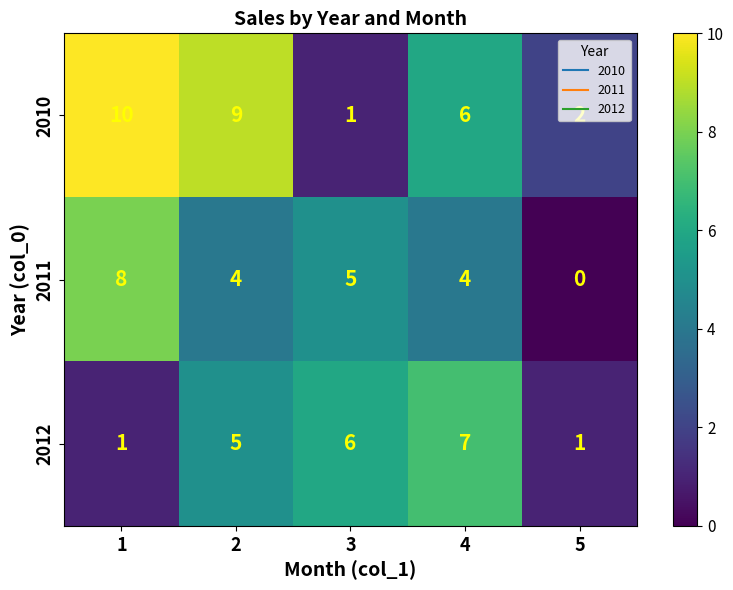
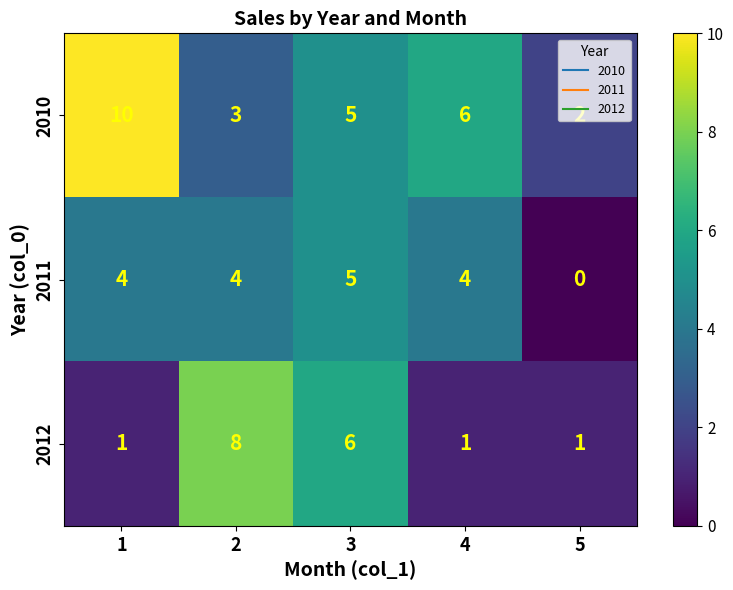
2010, 2: 9 -> 3
2010, 3: 1 -> 5
2011, 1: 8 -> 4
2012, 2: 5 -> 8
2012, 4: 7 -> 1
